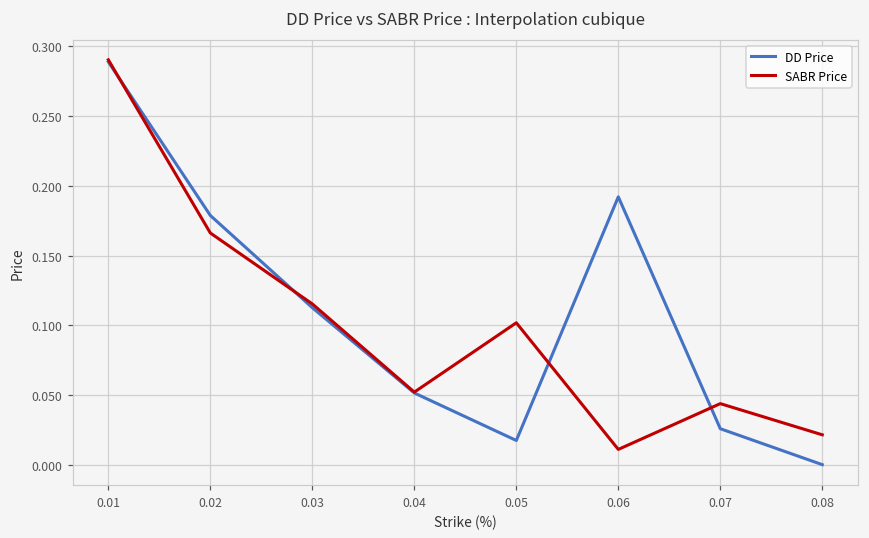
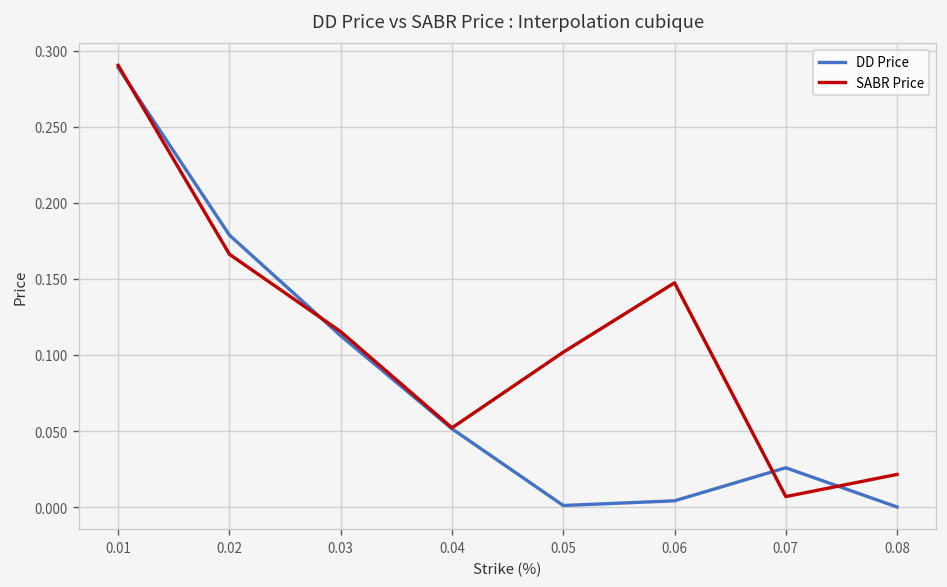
DD Price, 0.05: 0.017 -> 0.001
DD Price, 0.06: 0.192 -> 0.004
SABR Price, 0.06: 0.011 -> 0.147
SABR Price, 0.07: 0.044 -> 0.007
